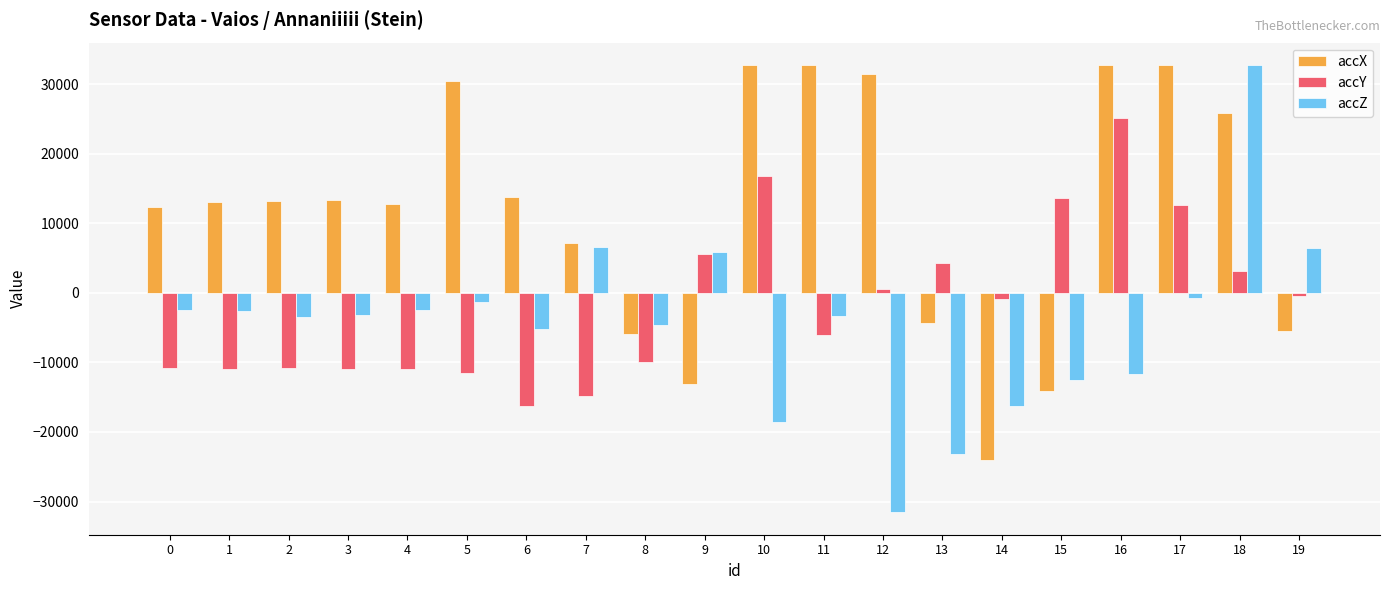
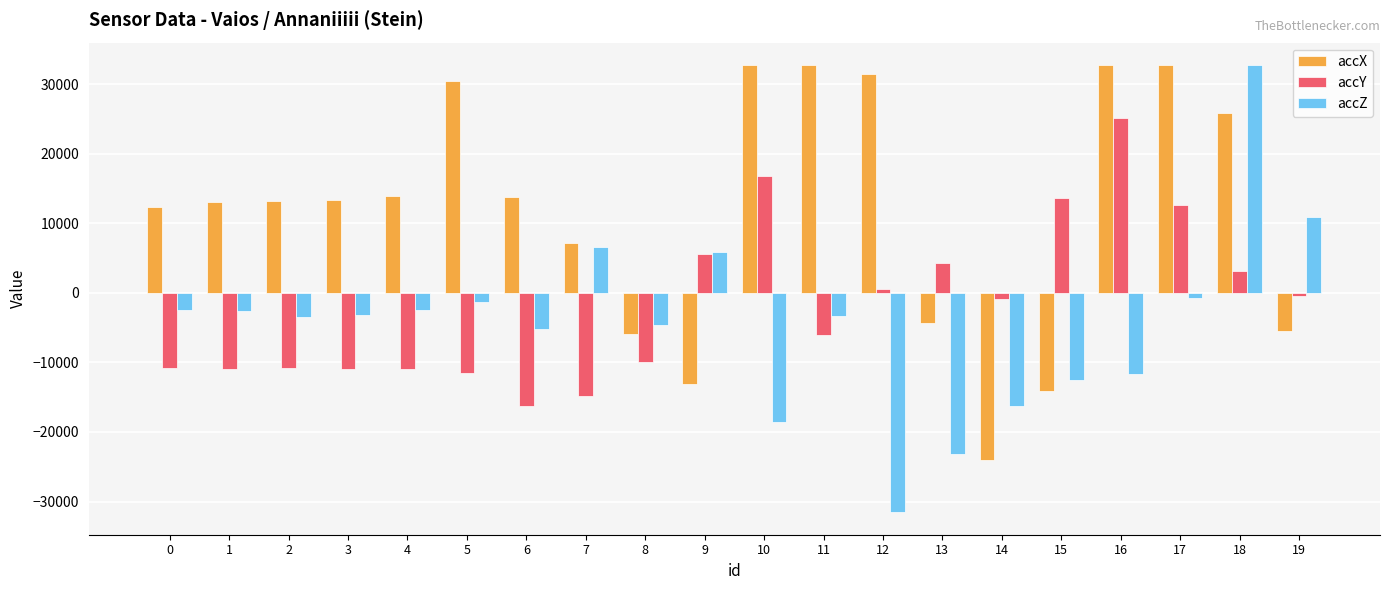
accX, 4: 13000 -> 14000
accZ, 19: 7000 -> 11000
